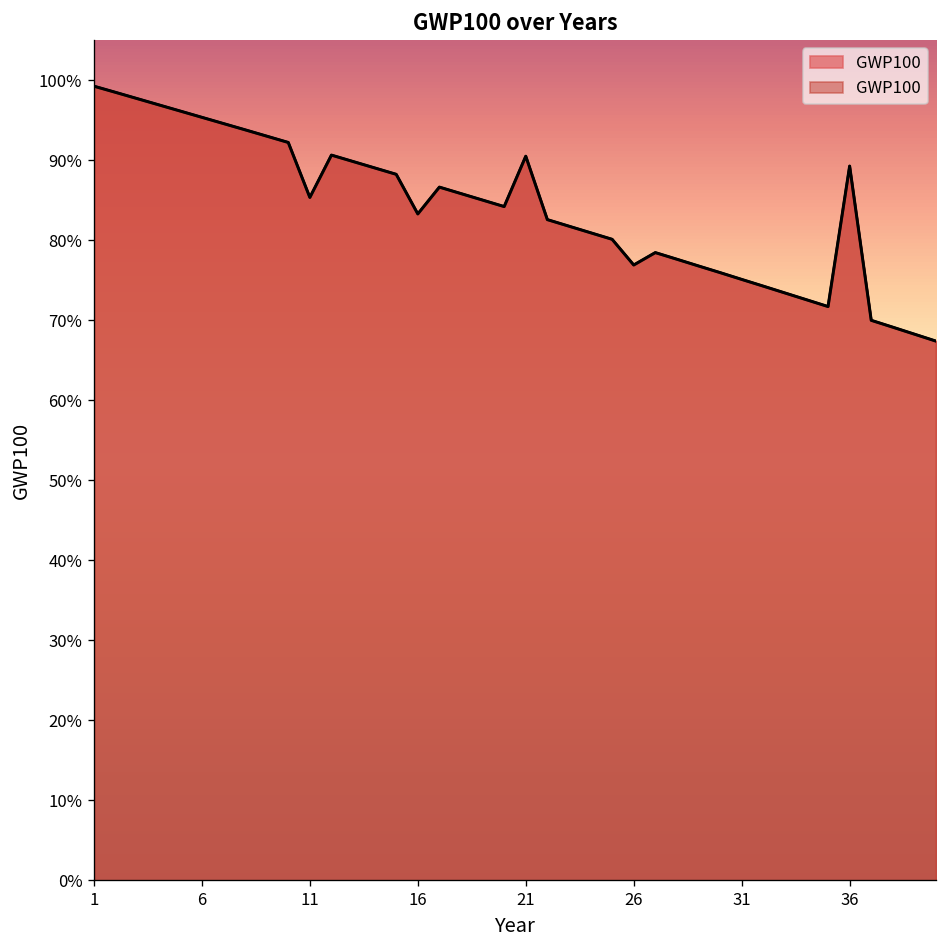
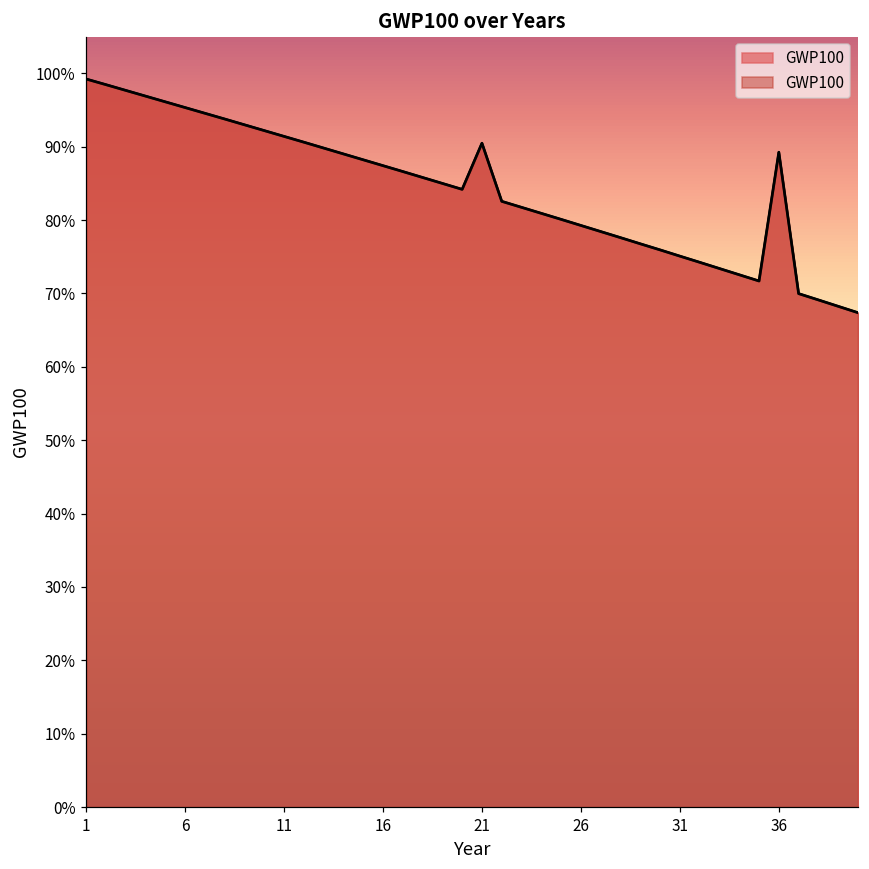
11: 85% -> 91%
16: 83% -> 87%
26: 77% -> 79%
